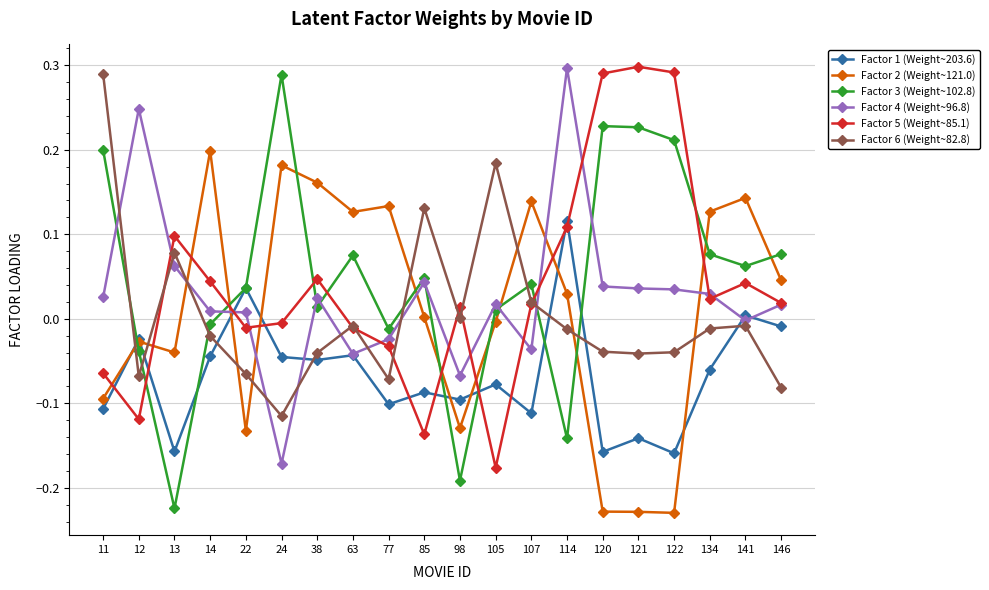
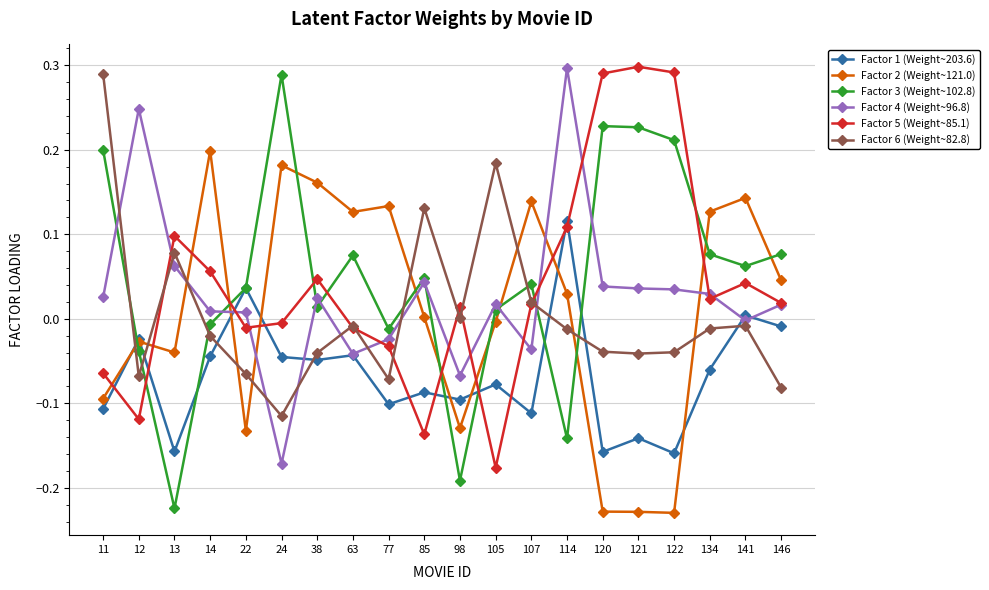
Factor 5 (Weight~85.1), 14: 0.04 -> 0.06
